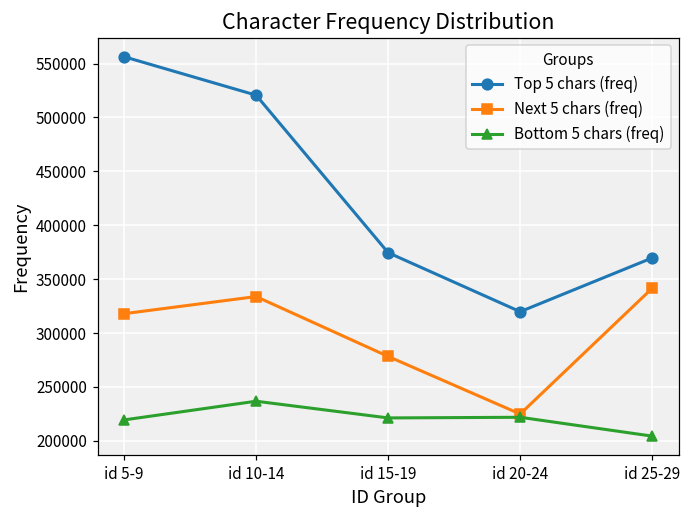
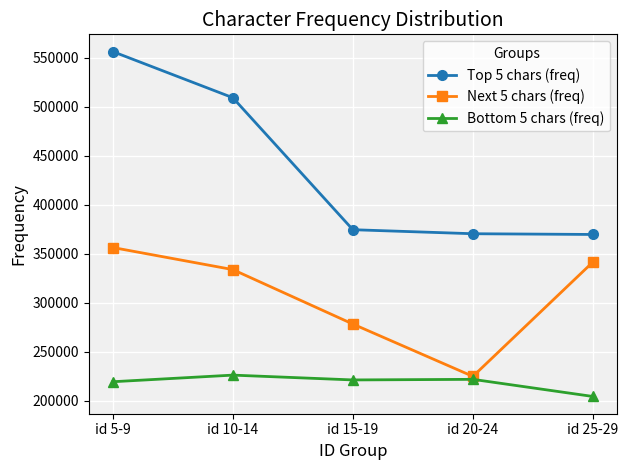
Next 5 chars (freq), id 5-9: 320000 -> 360000
Top 5 chars (freq), id 10-14: 520000 -> 510000
Bottom 5 chars (freq), id 10-14: 240000 -> 230000
Top 5 chars (freq), id 20-24: 320000 -> 370000
